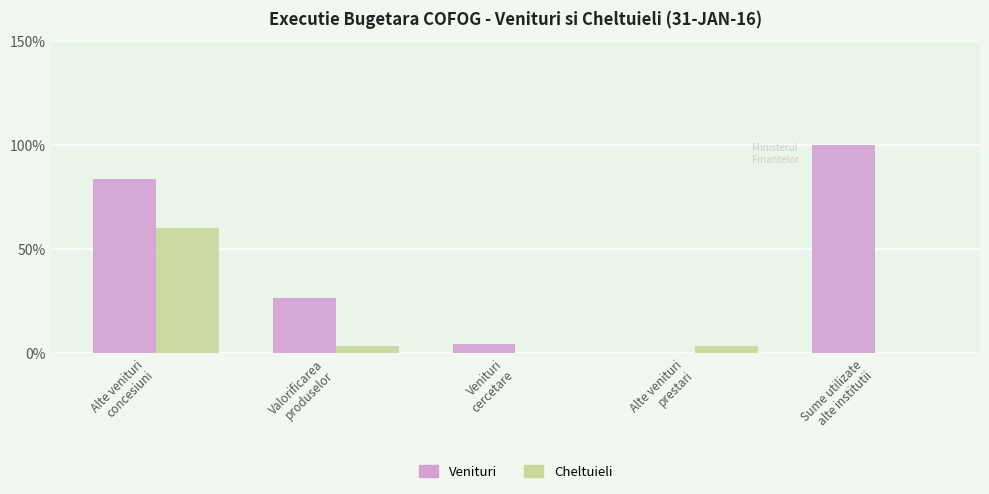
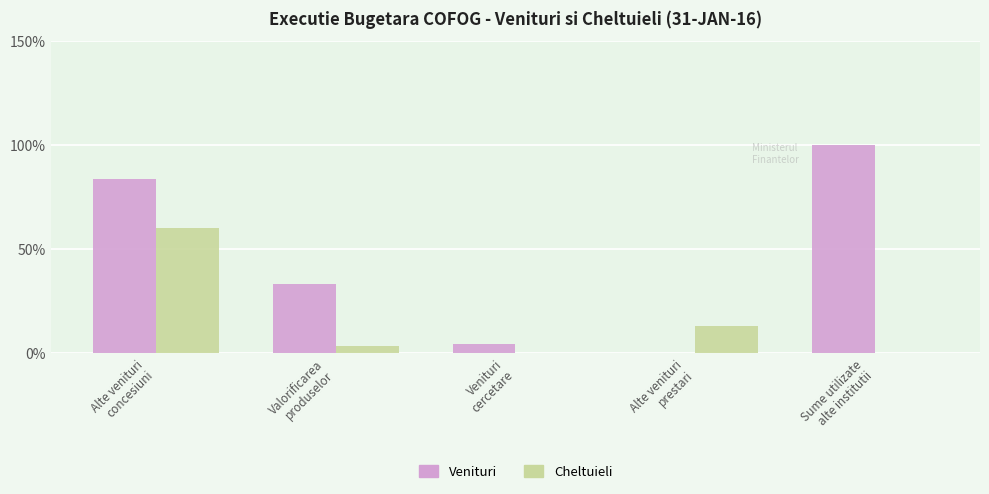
Venituri, Valorificarea produselor: 27% -> 33%
Cheltuieli, Alte venituri prestari: 4% -> 13%
